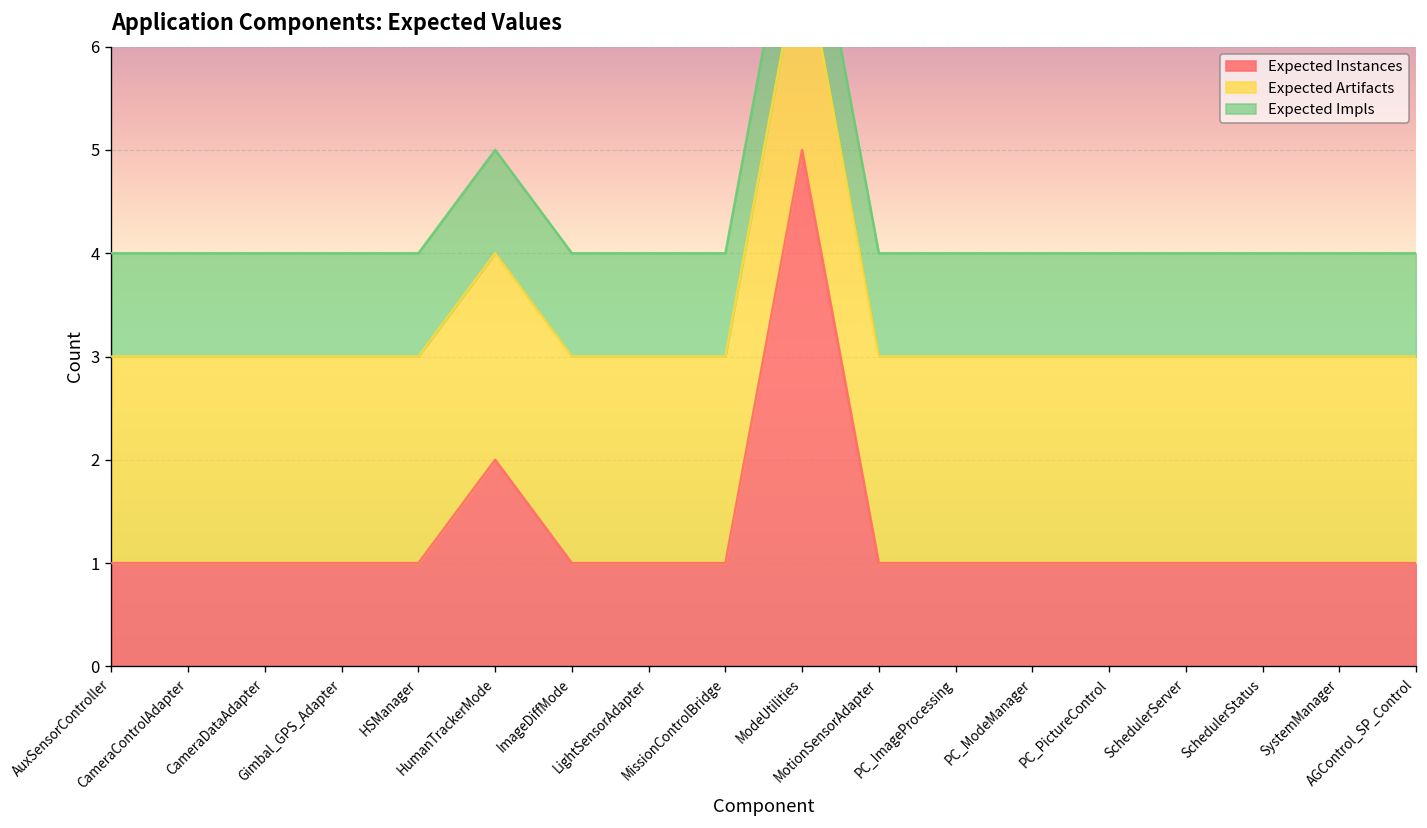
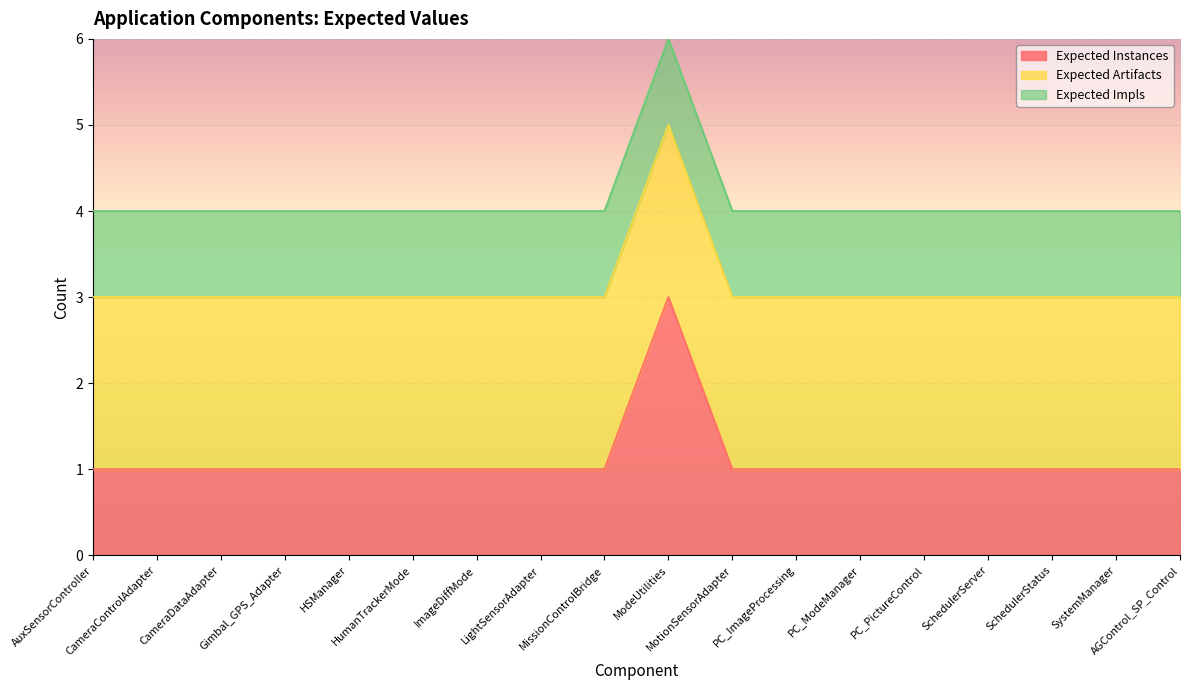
Expected Instances, HumanTrackerMode: 2 -> 1
Expected Instances, ModeUtilities: 5 -> 3
